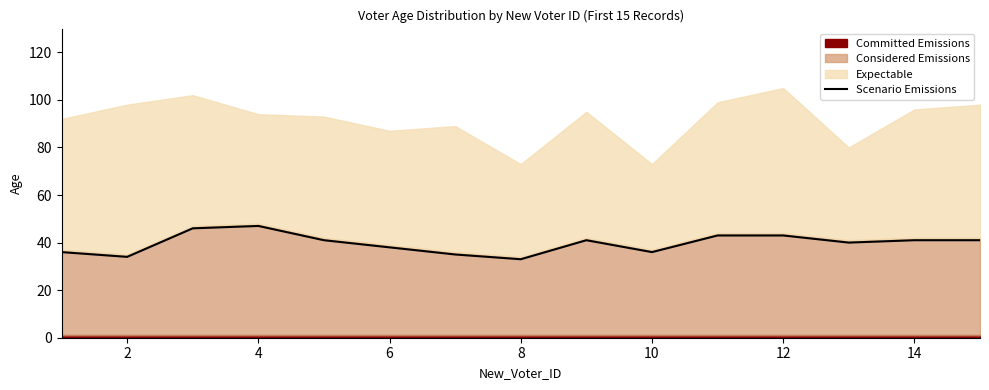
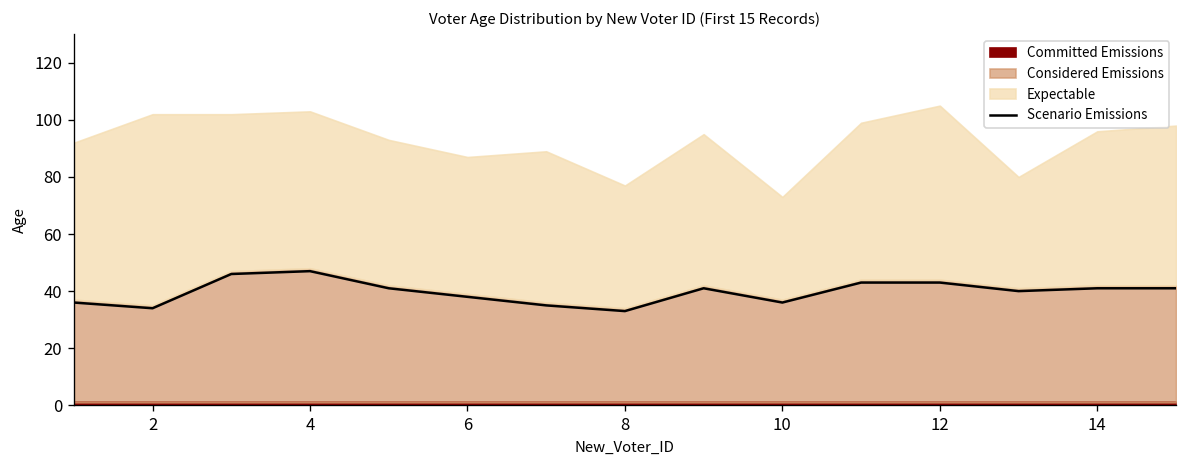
Expectable, 2: 63 -> 67
Expectable, 4: 46 -> 55
Expectable, 8: 39 -> 43
